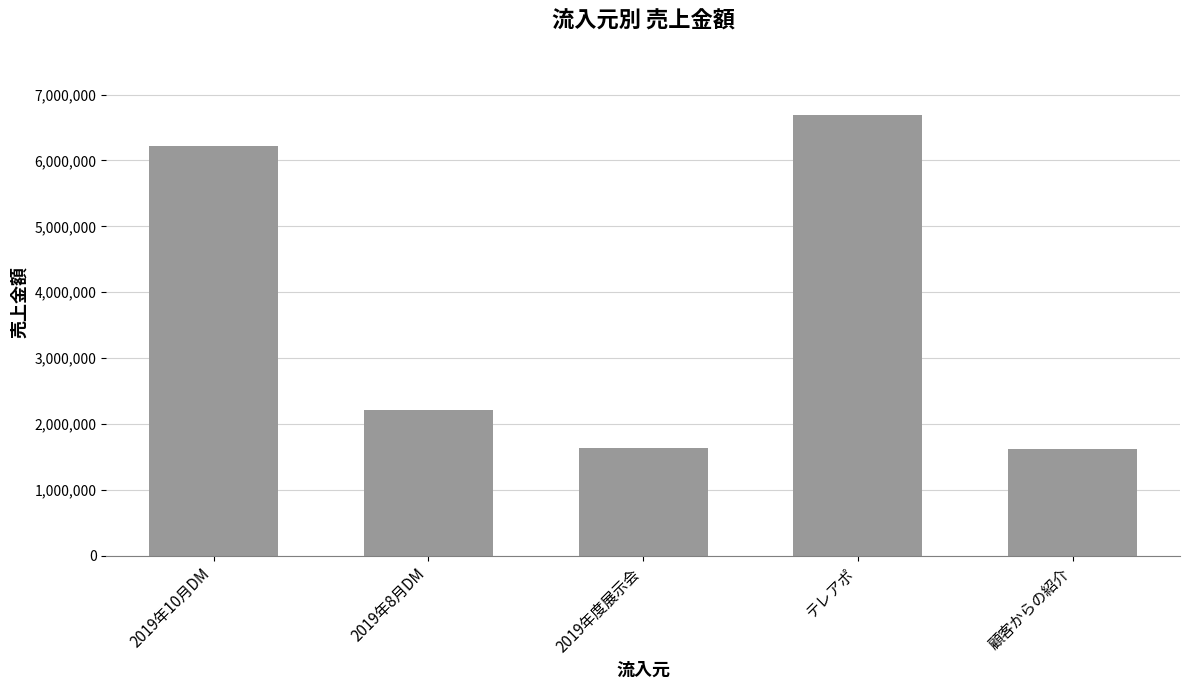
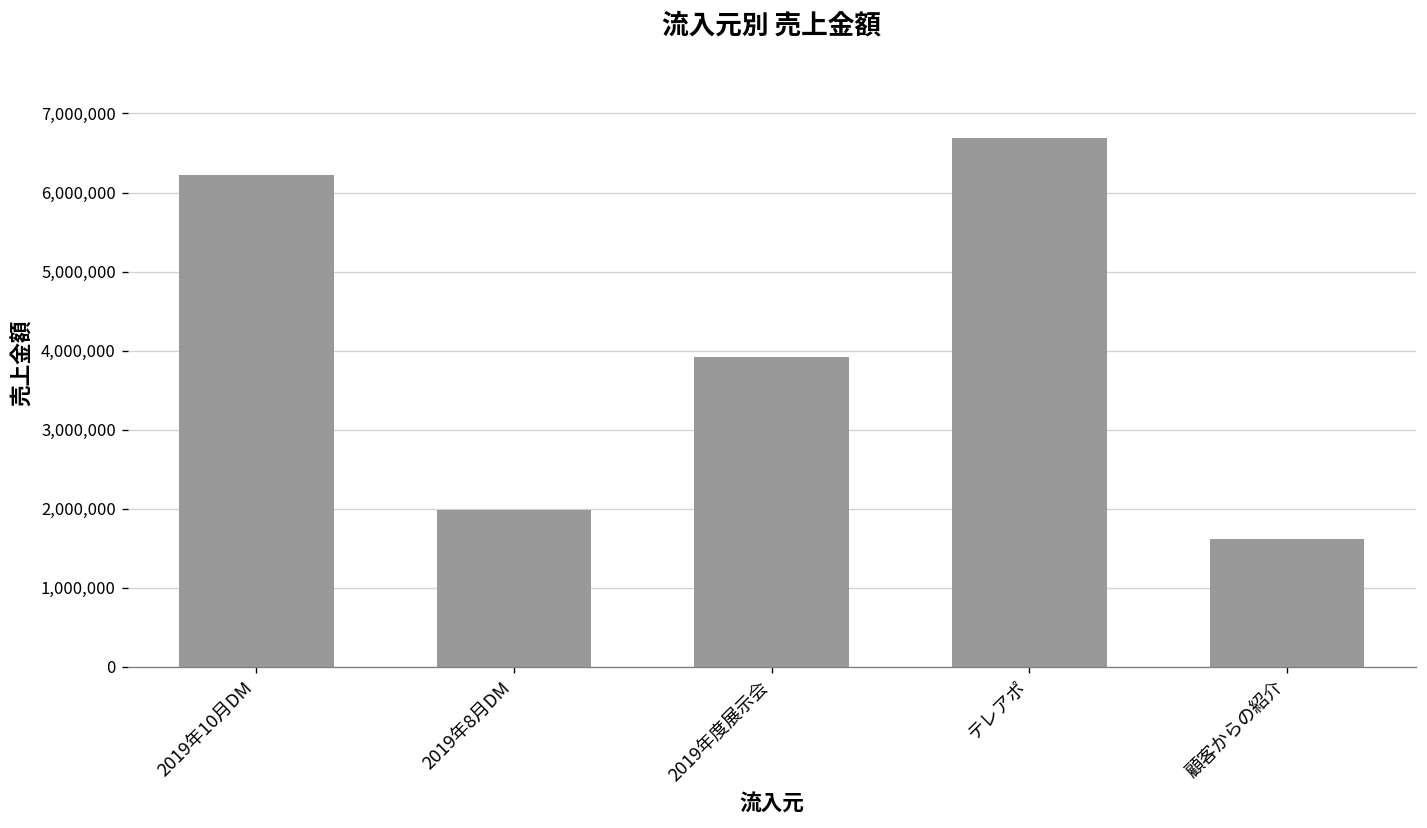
2019年8月DM: 2,200,000 -> 2,000,000
2019年度展示会: 1,600,000 -> 3,900,000
